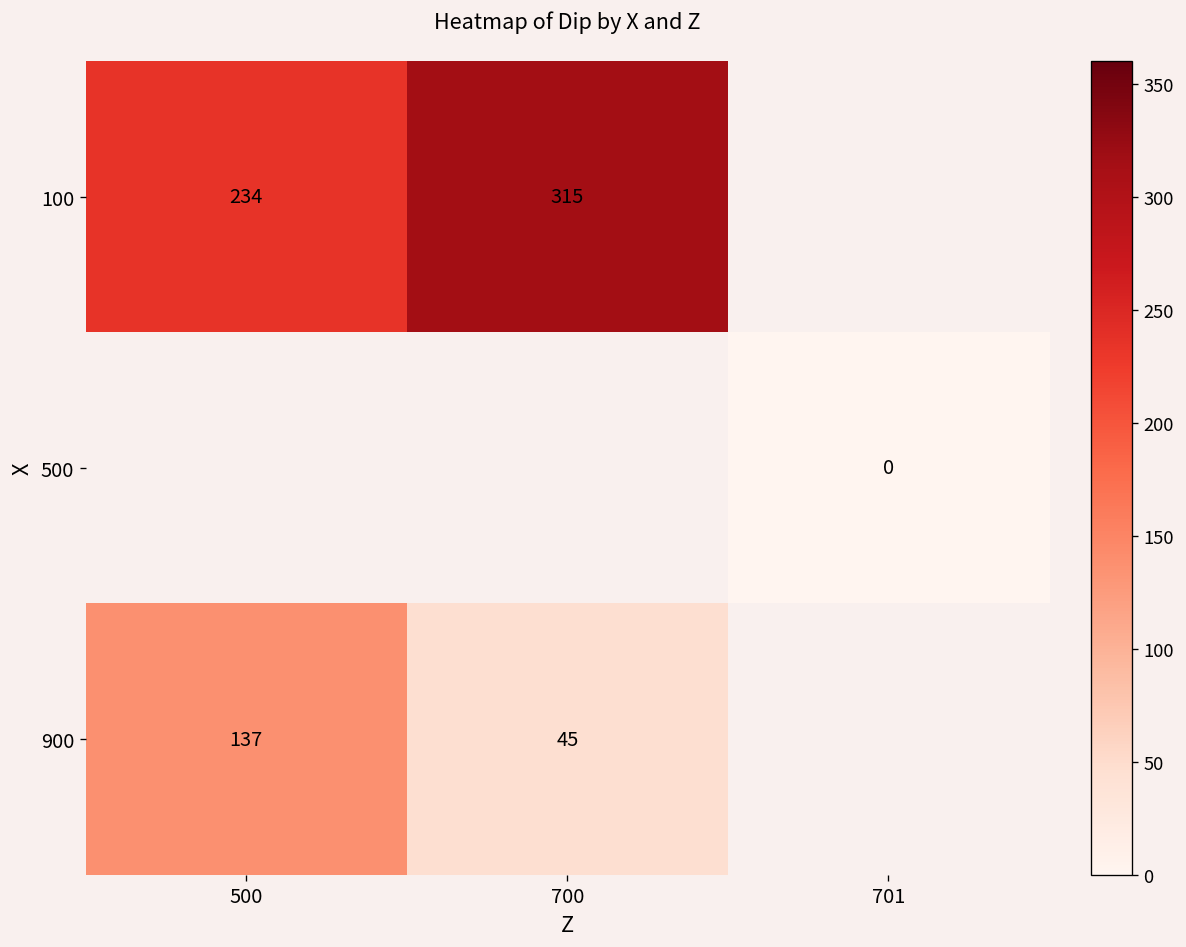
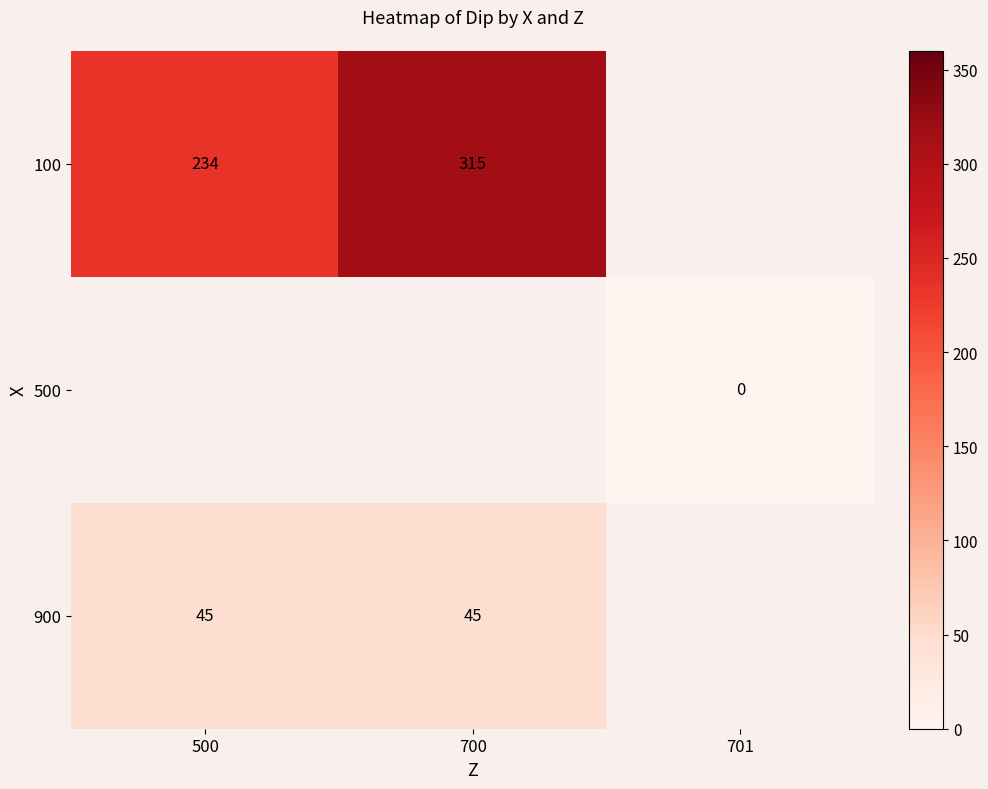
900, 500: 137 -> 45
